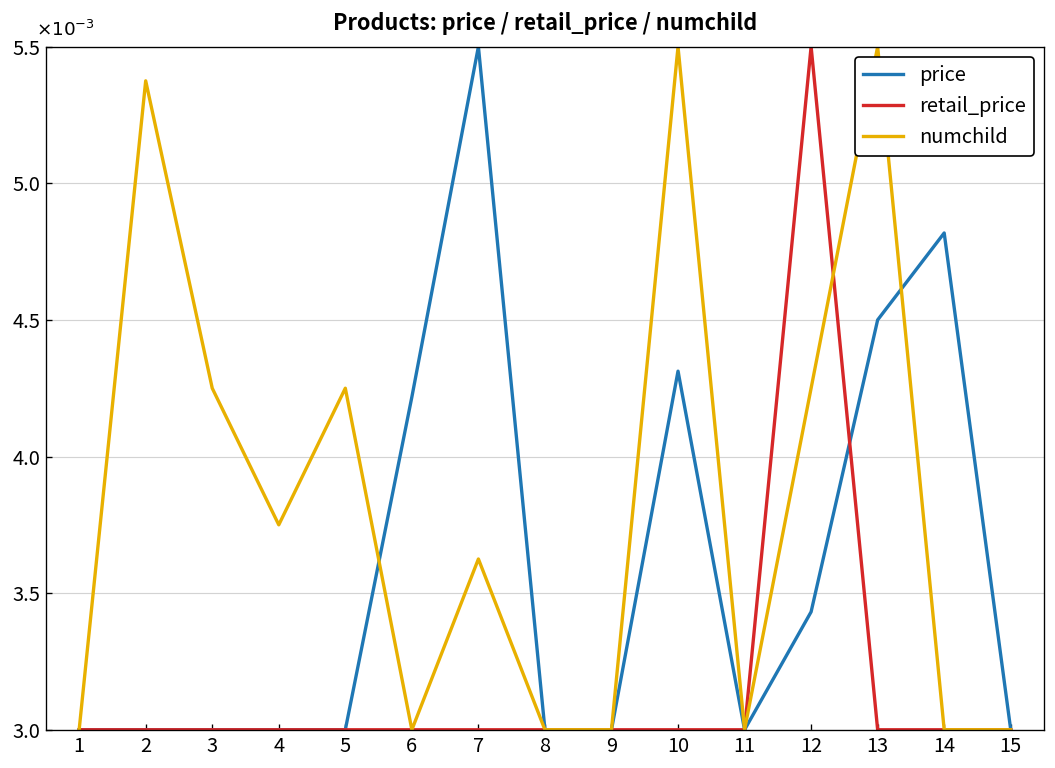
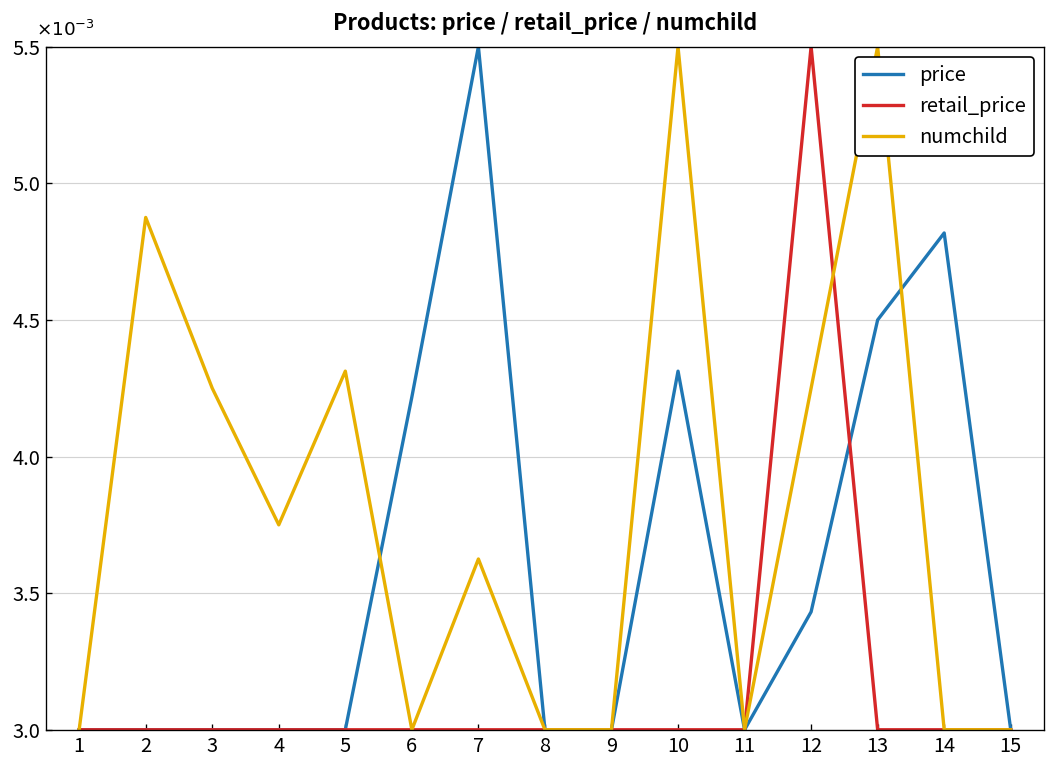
numchild, 2: 5.38 -> 4.88
numchild, 5: 4.25 -> 4.31
